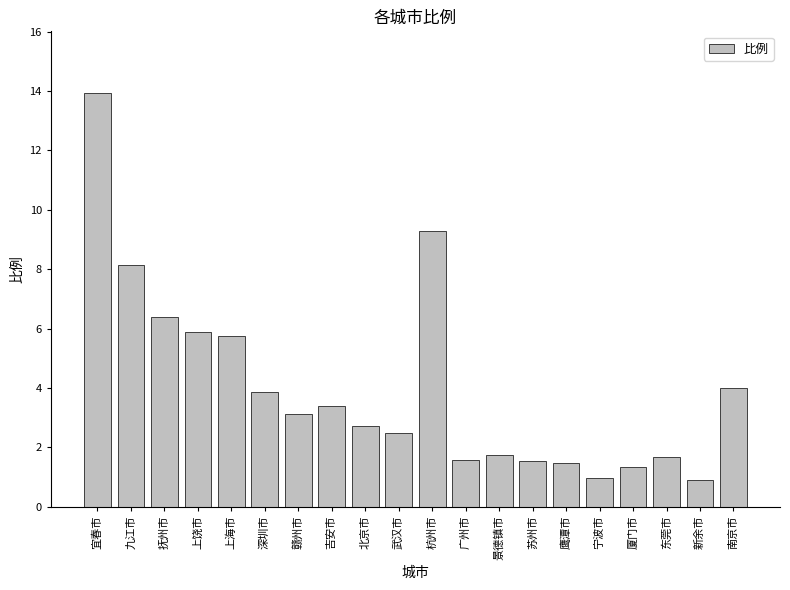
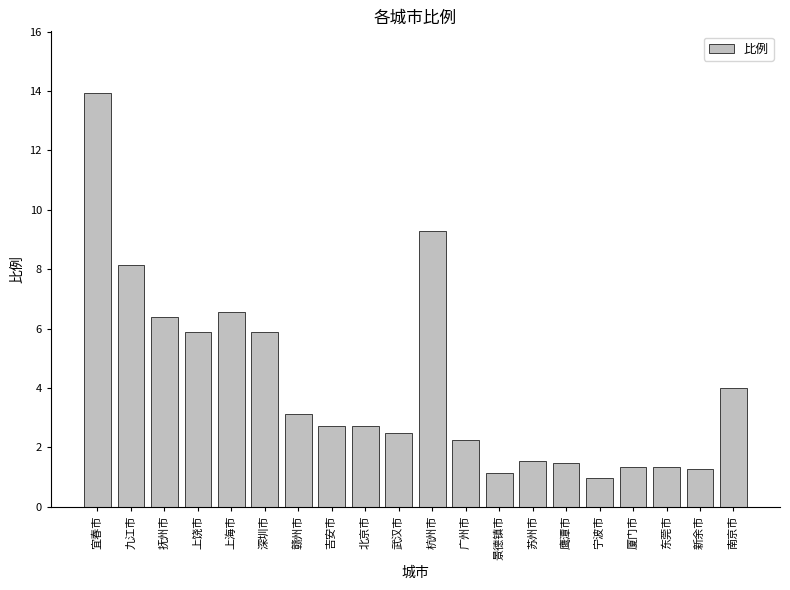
上海市: 5.7 -> 6.6
深圳市: 3.9 -> 5.9
吉安市: 3.4 -> 2.7
广州市: 1.6 -> 2.3
景德镇市: 1.7 -> 1.1
东莞市: 1.7 -> 1.3
新余市: 0.9 -> 1.3
